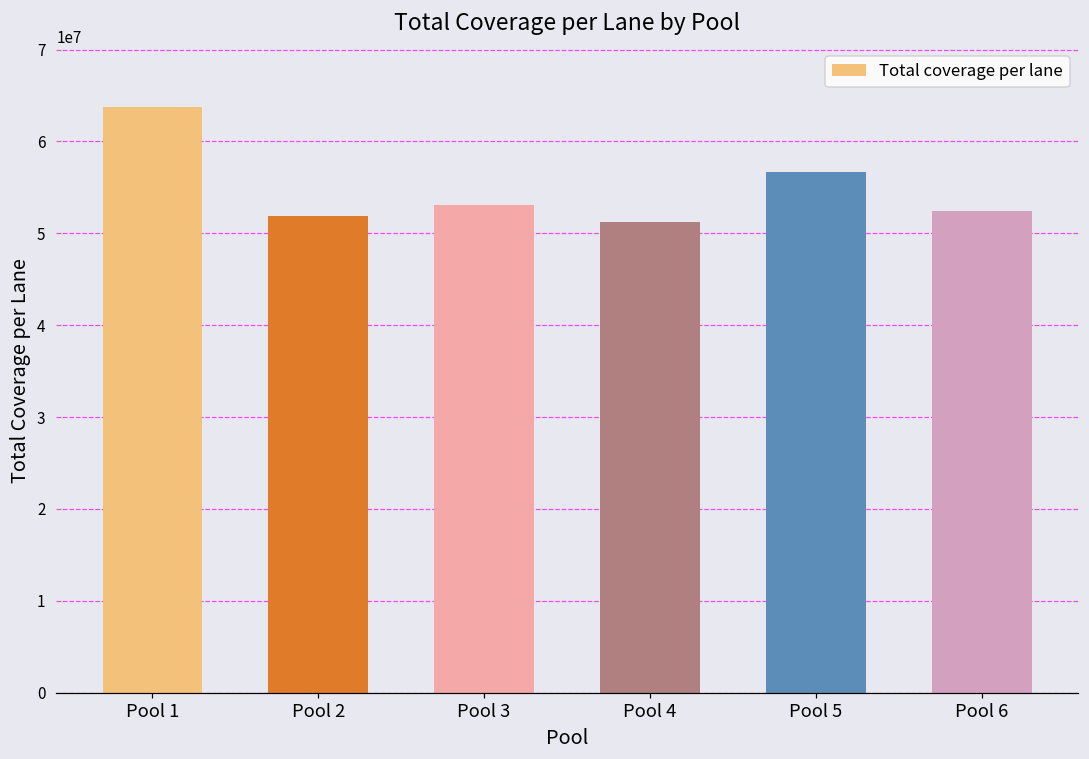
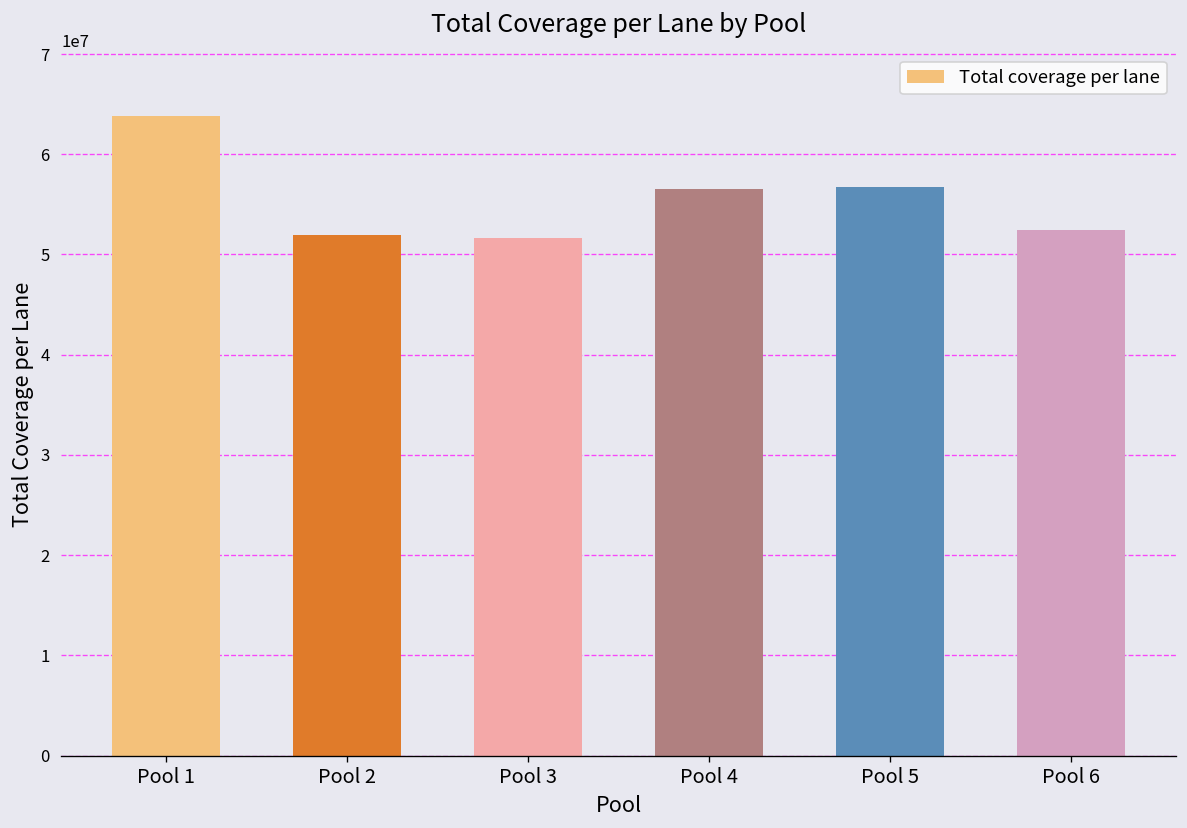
Pool 3: 53000000 -> 52000000
Pool 4: 51000000 -> 57000000
